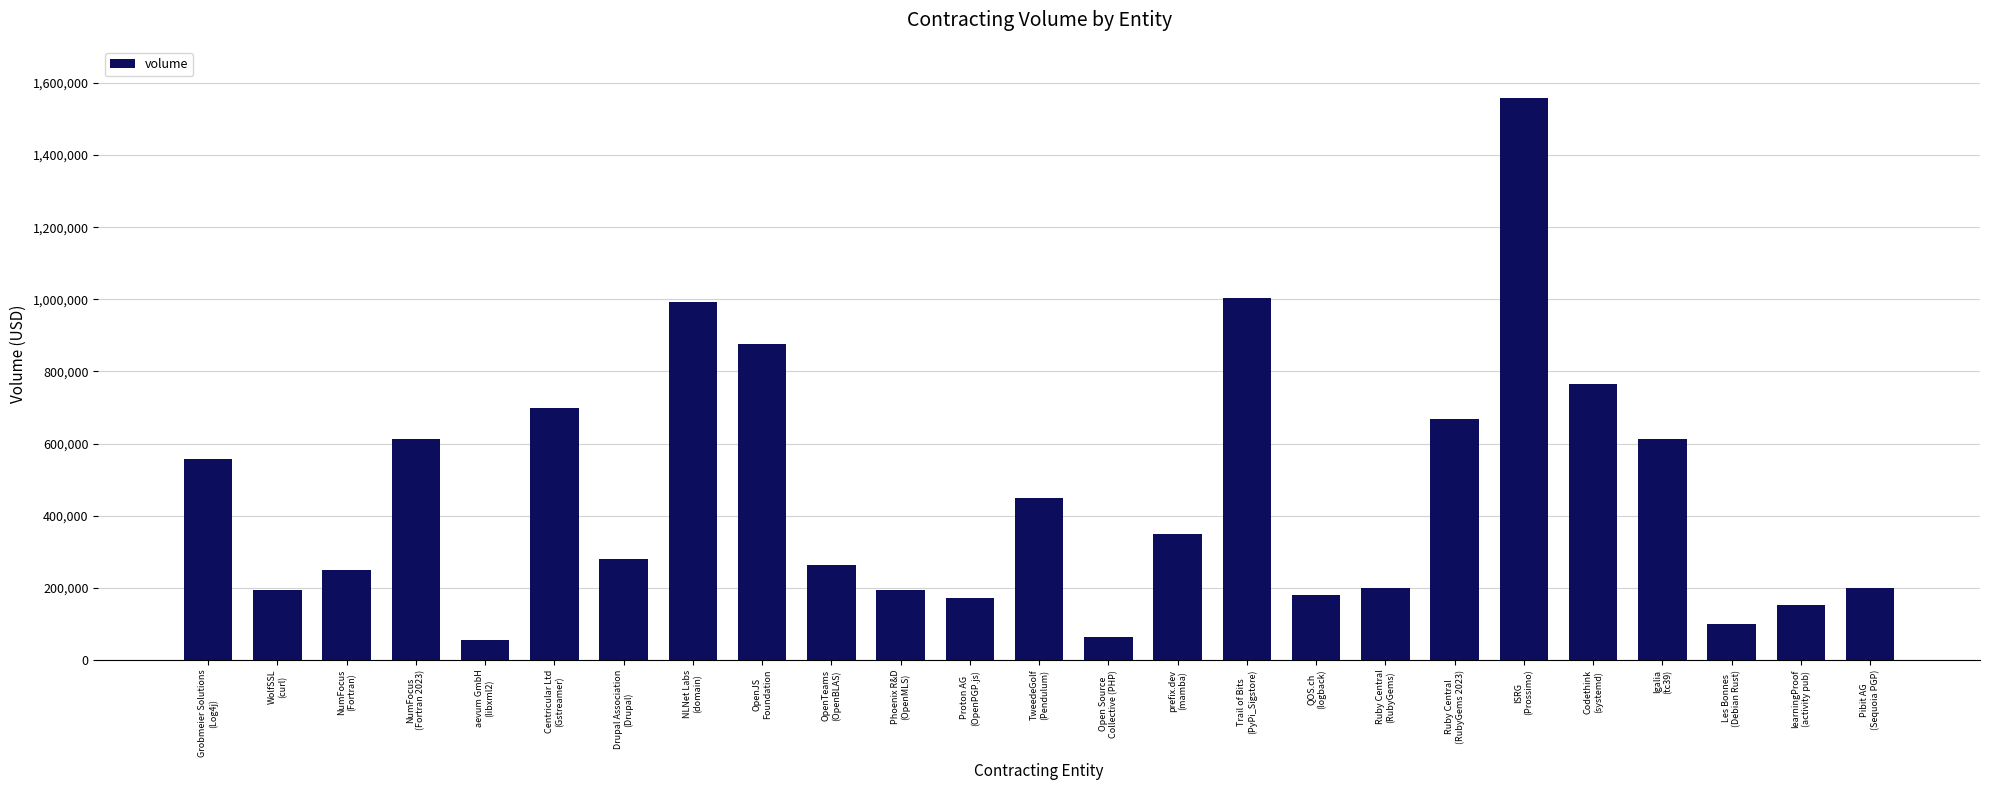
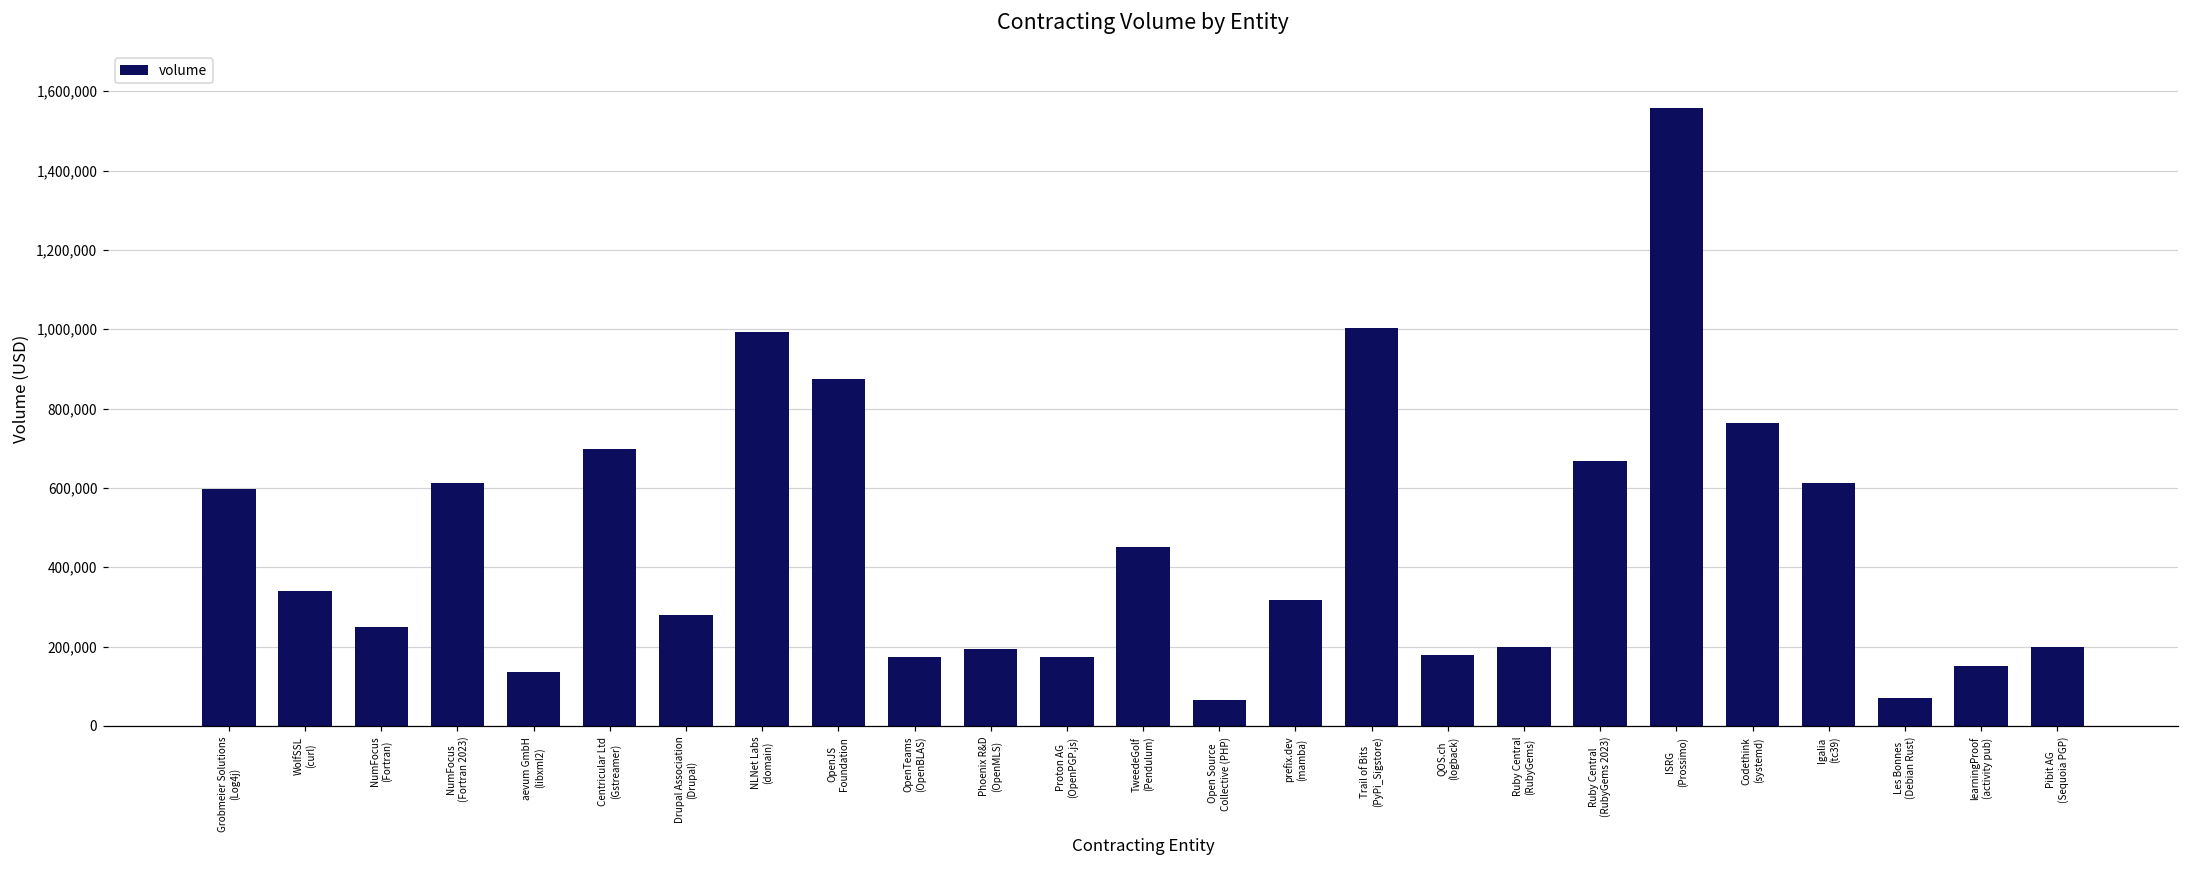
Grobmeier Solutions (Log4j): 560,000 -> 600,000
WolfSSL (curl): 200,000 -> 340,000
aevum GmbH (libxml2): 60,000 -> 140,000
OpenTeams (OpenBLAS): 260,000 -> 170,000
prefix.dev (mamba): 350,000 -> 320,000
Les Bonnes (Debian Rust): 100,000 -> 70,000
